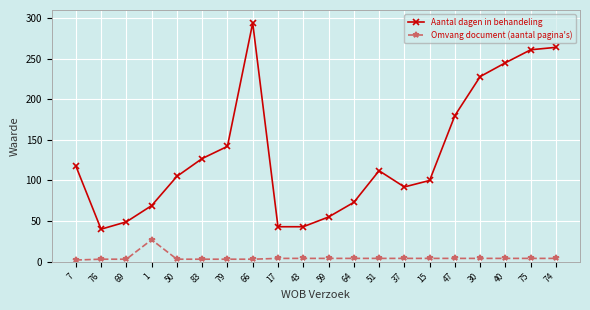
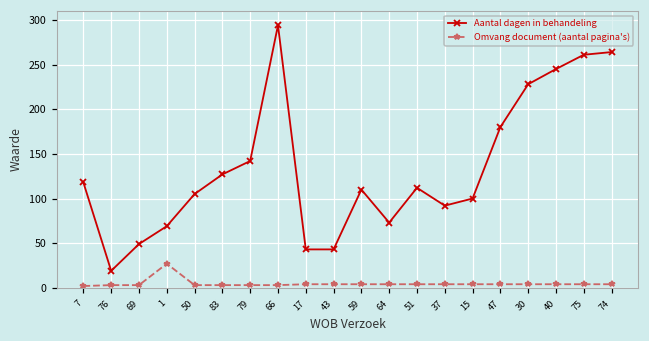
Aantal dagen in behandeling, 76: 40 -> 20
Aantal dagen in behandeling, 59: 60 -> 110
